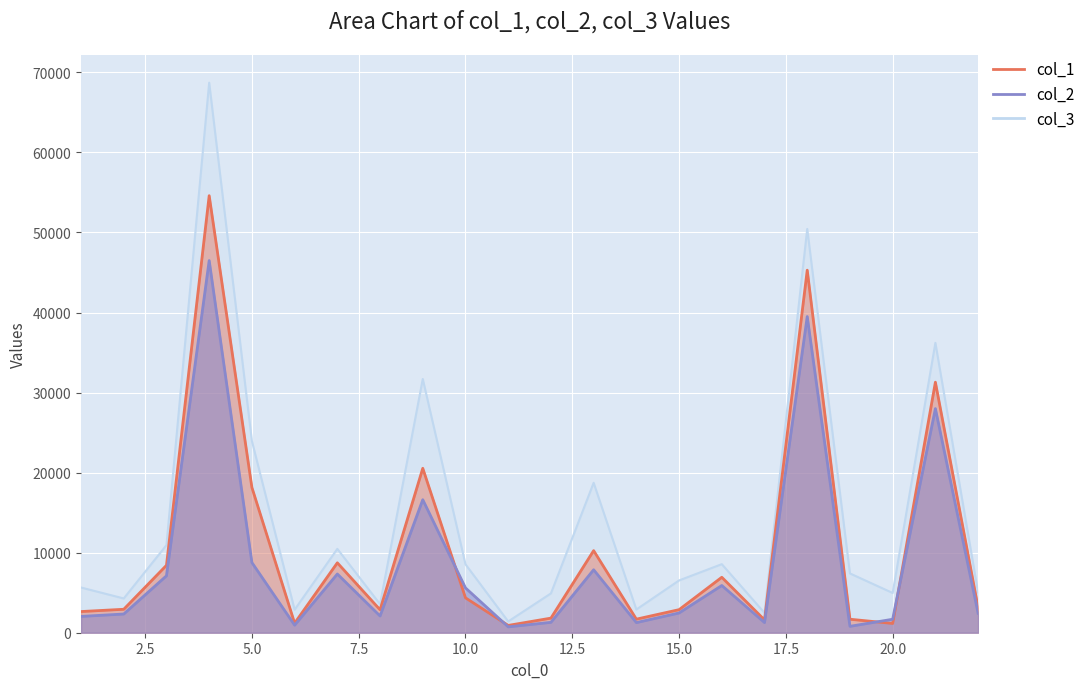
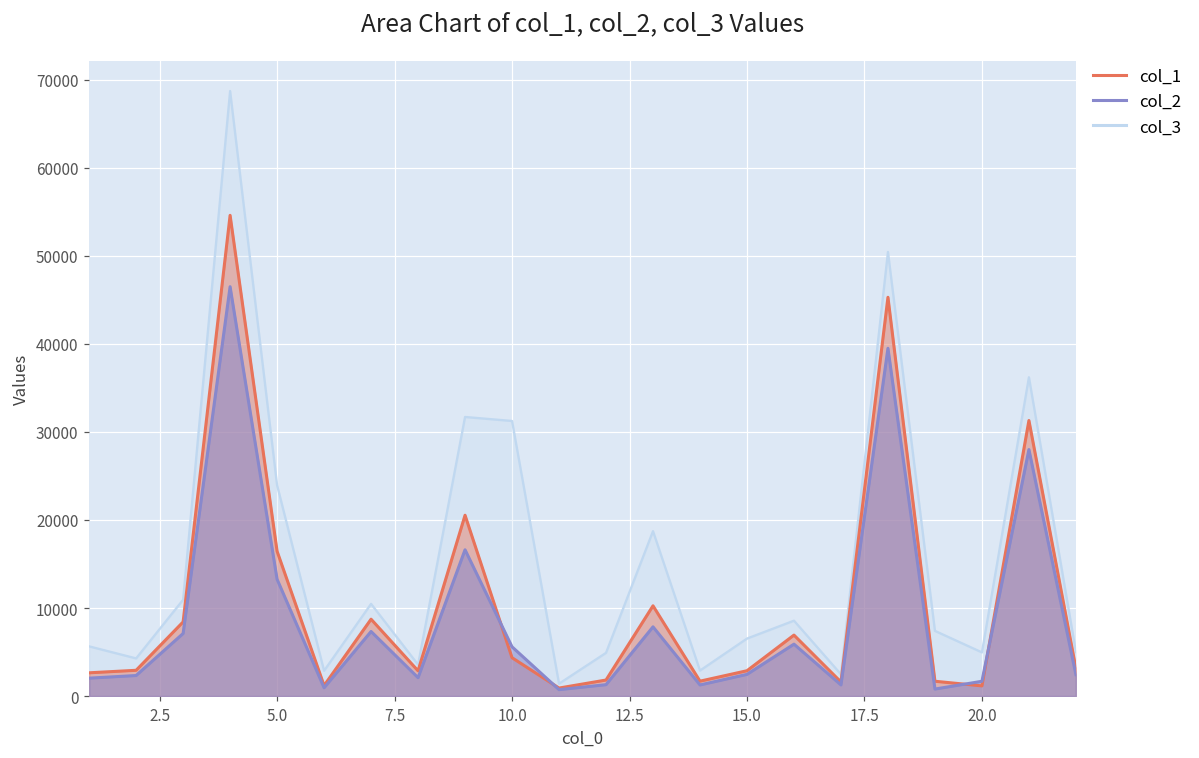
col_1, 5.0: 18000 -> 16000
col_2, 5.0: 9000 -> 13000
col_3, 10.0: 9000 -> 31000
